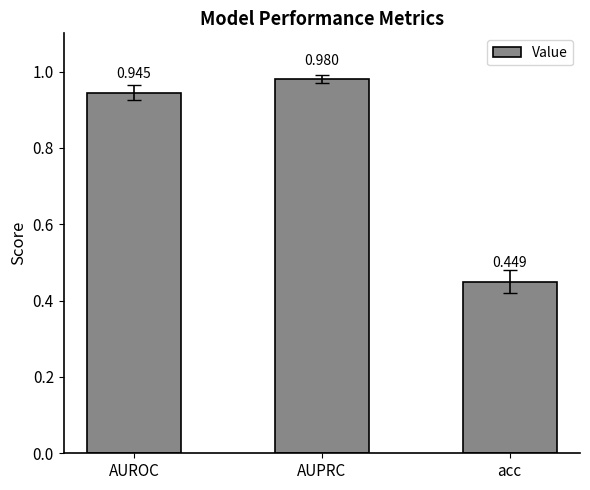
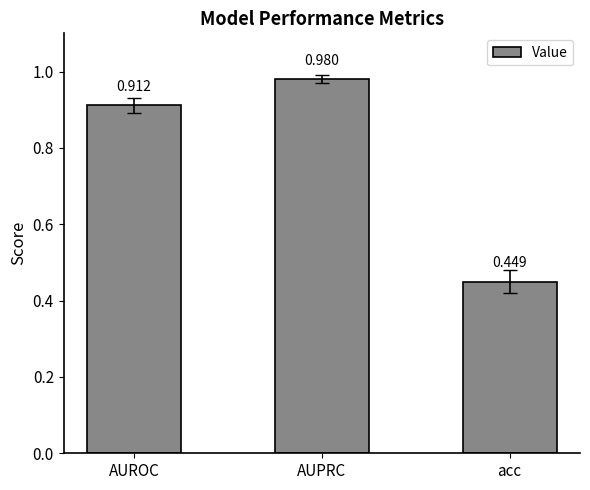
Value, AUROC: 0.945 -> 0.912
